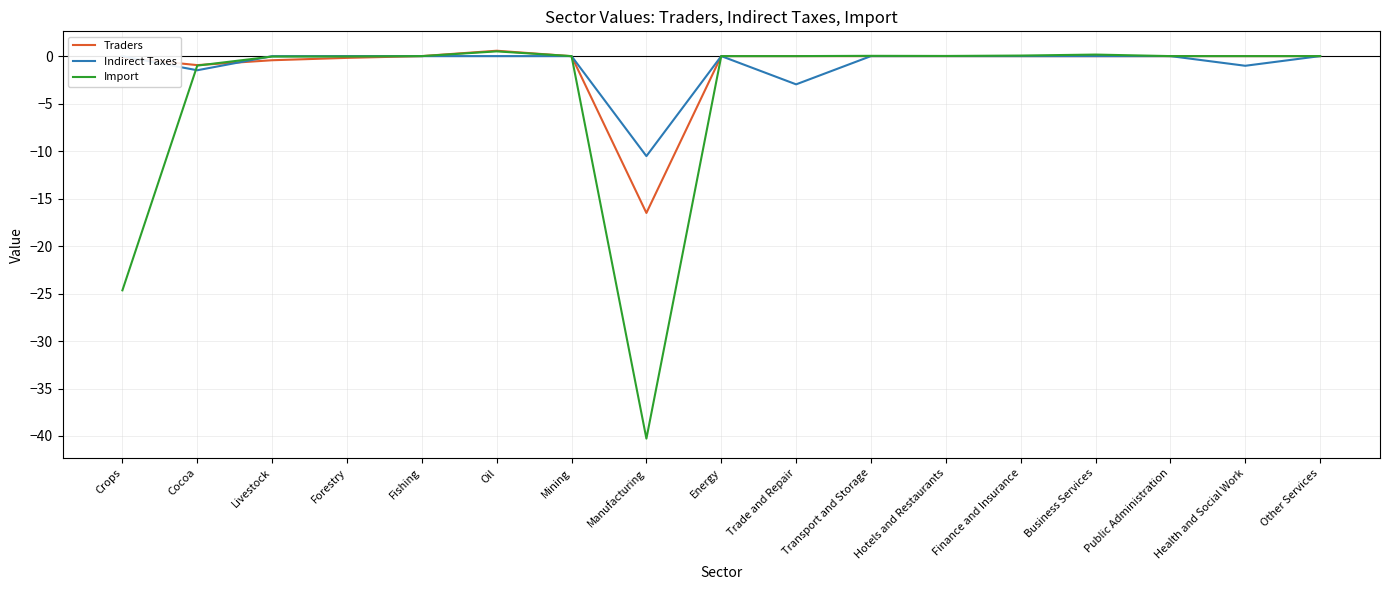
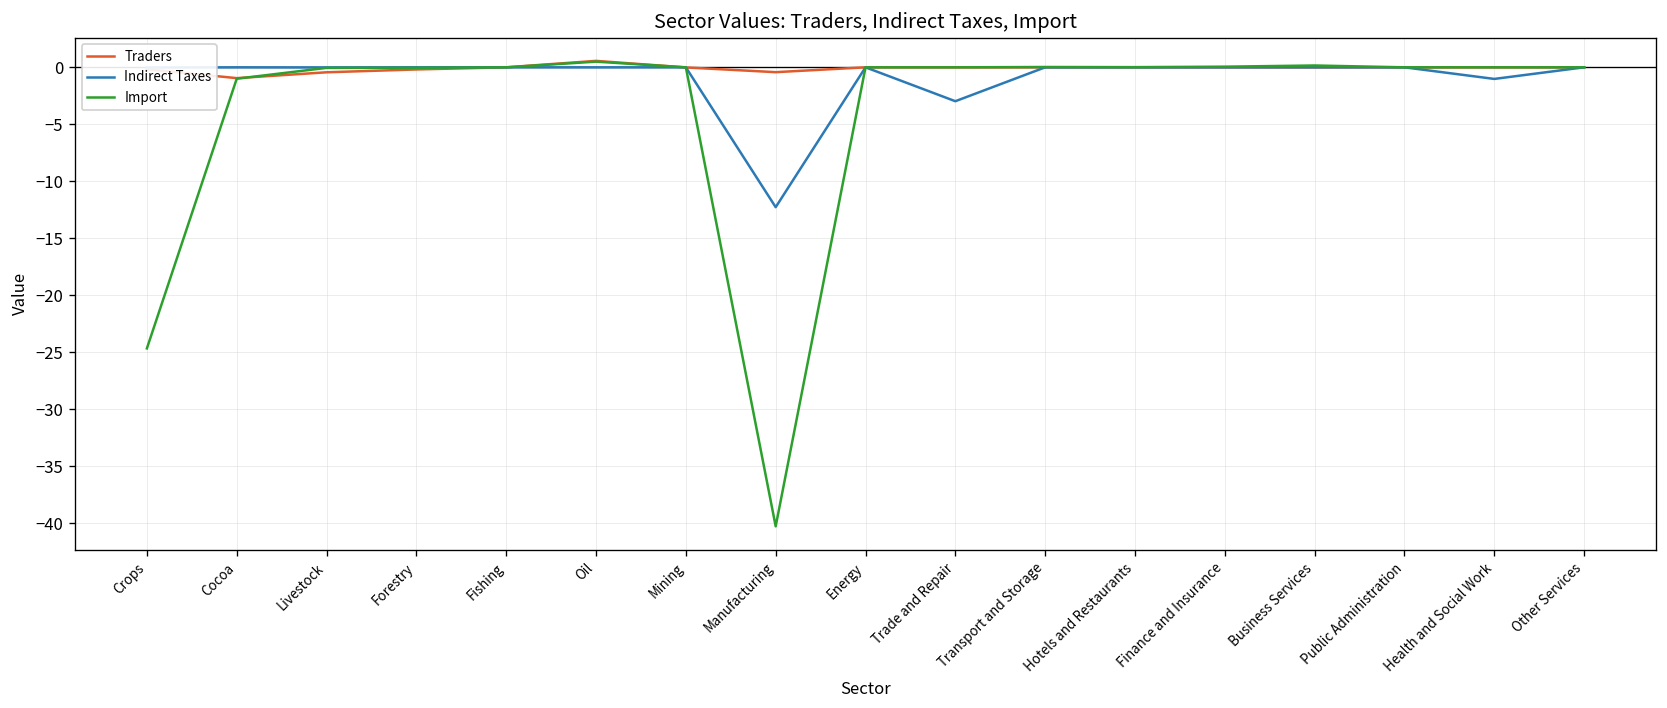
Indirect Taxes, Cocoa: -1 -> 0
Traders, Manufacturing: -17 -> 0
Indirect Taxes, Manufacturing: -11 -> -12
